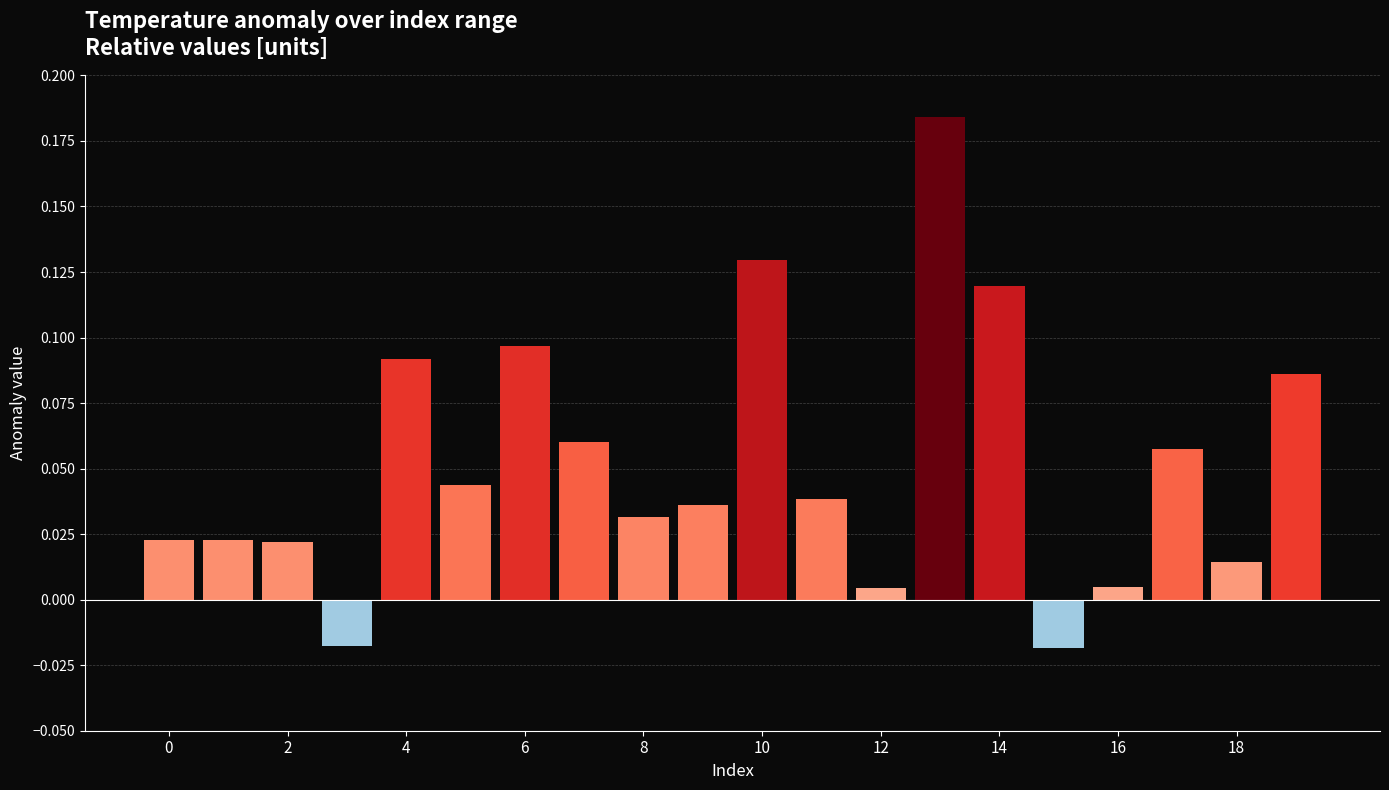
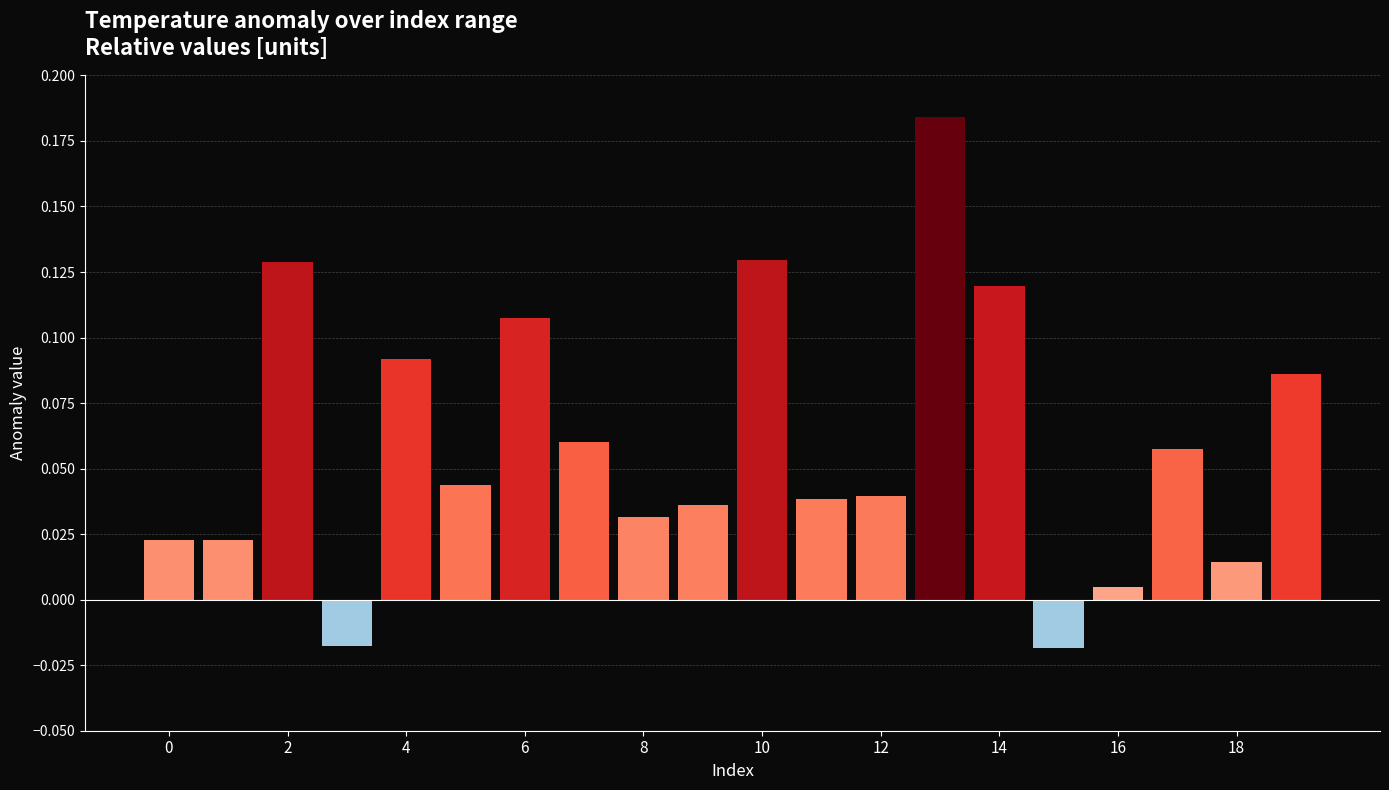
2: 0.022 -> 0.129
6: 0.097 -> 0.107
12: 0.004 -> 0.040
